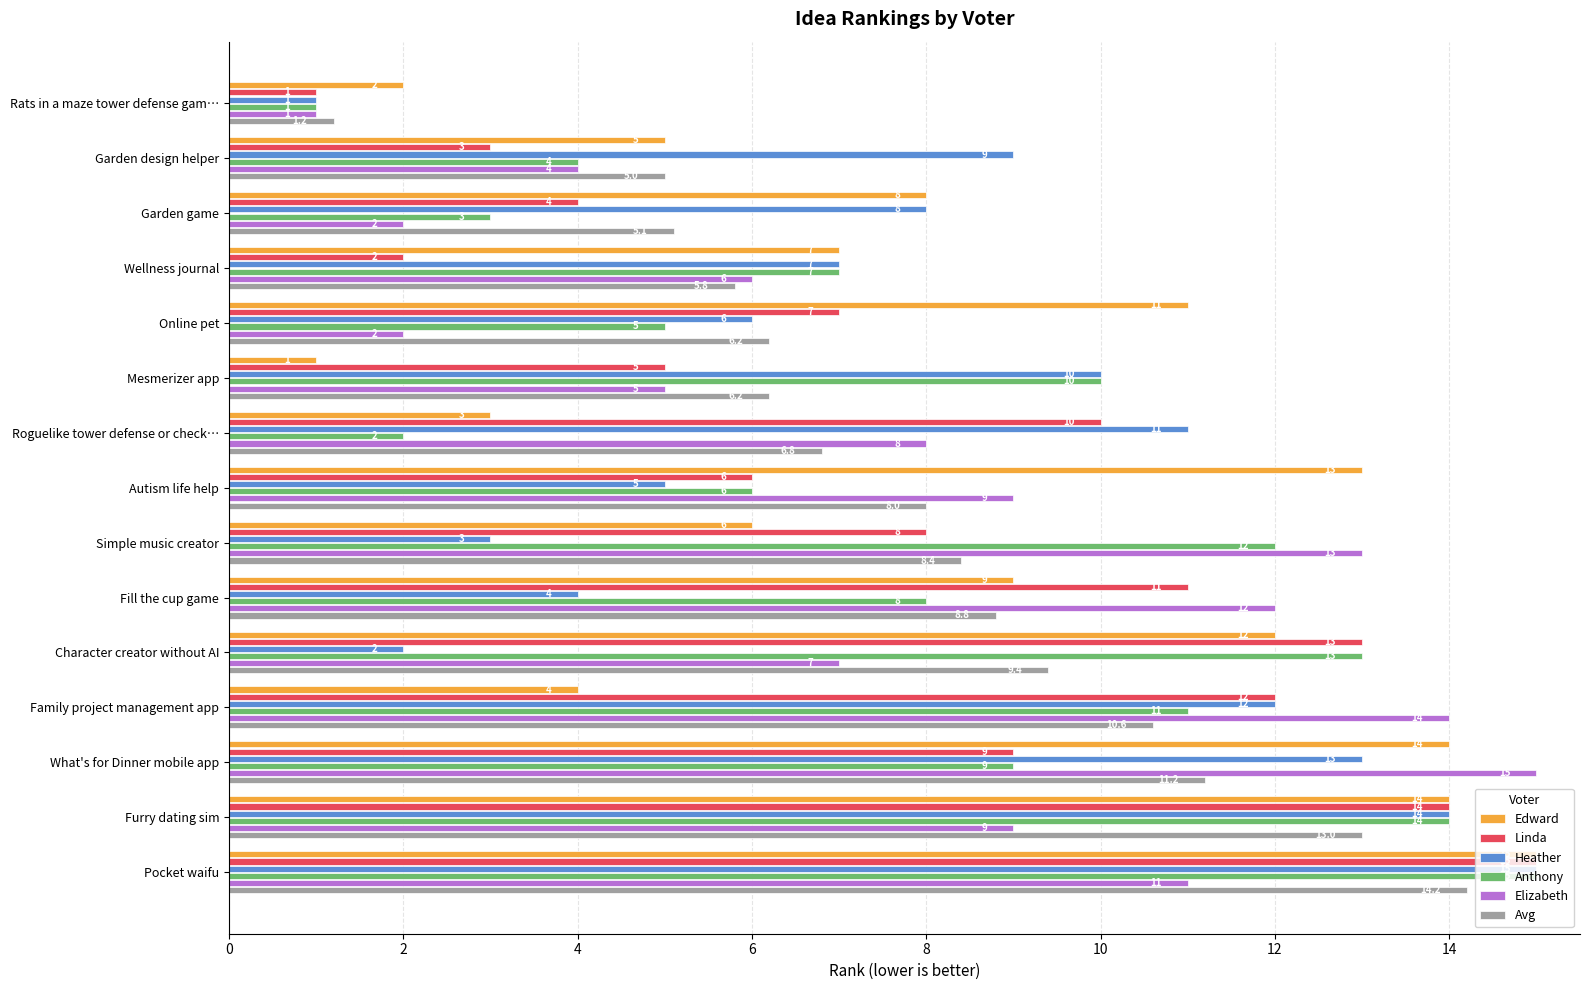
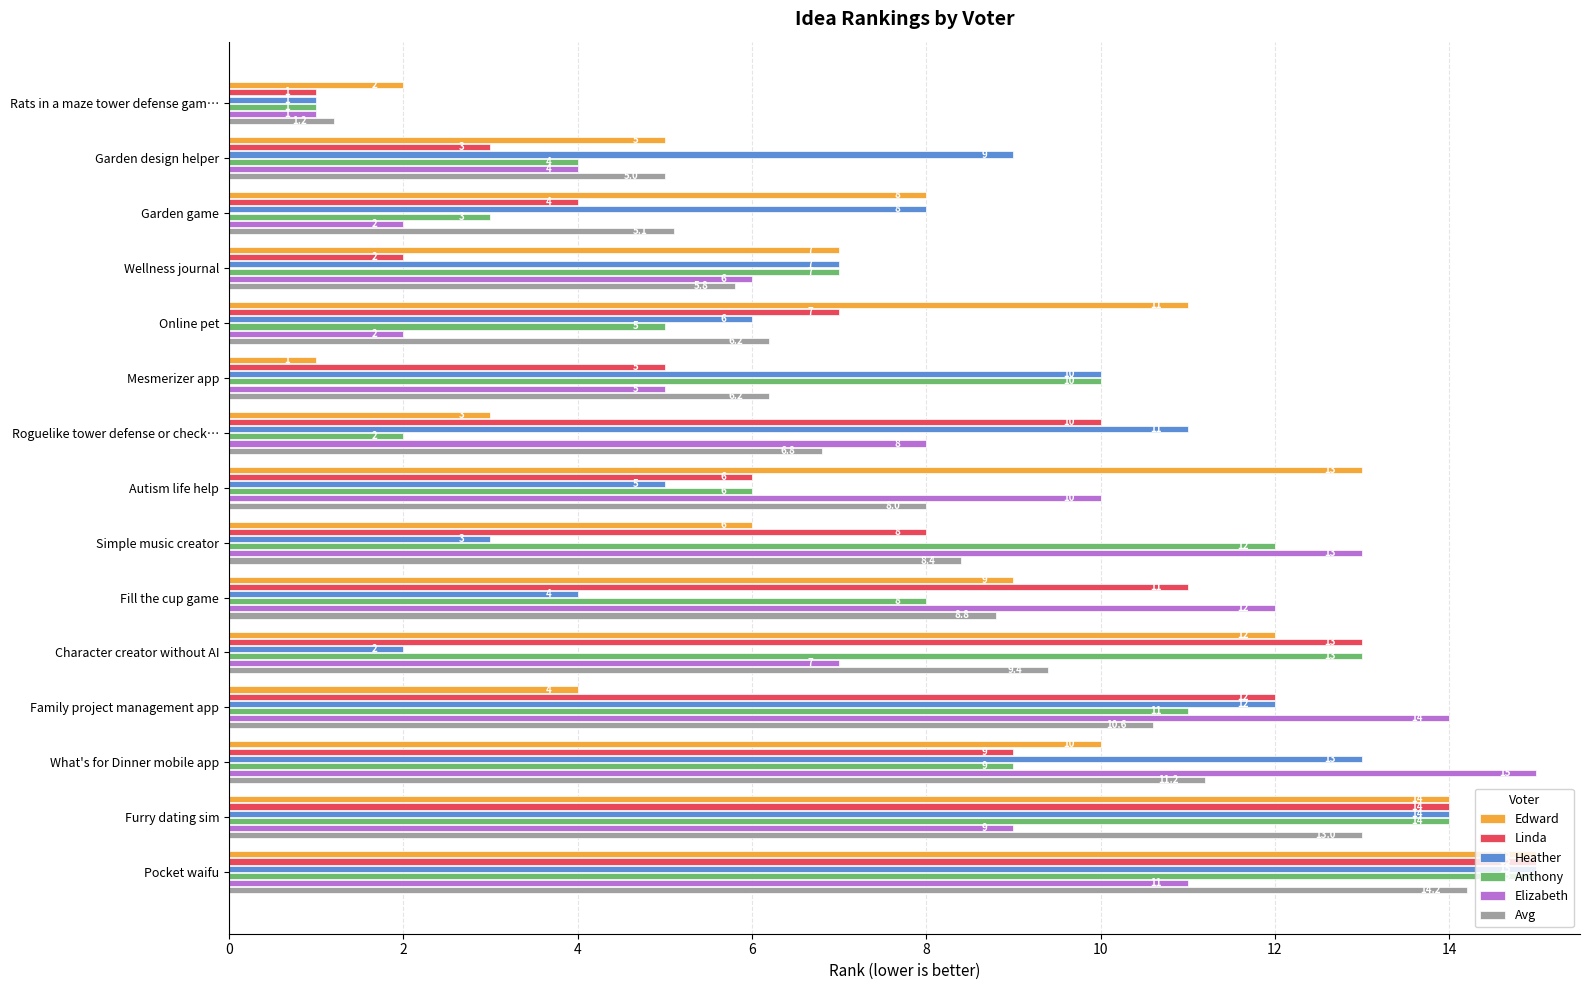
Elizabeth, Autism life help: 9 -> 10
Edward, What's for Dinner mobile app: 14 -> 10
